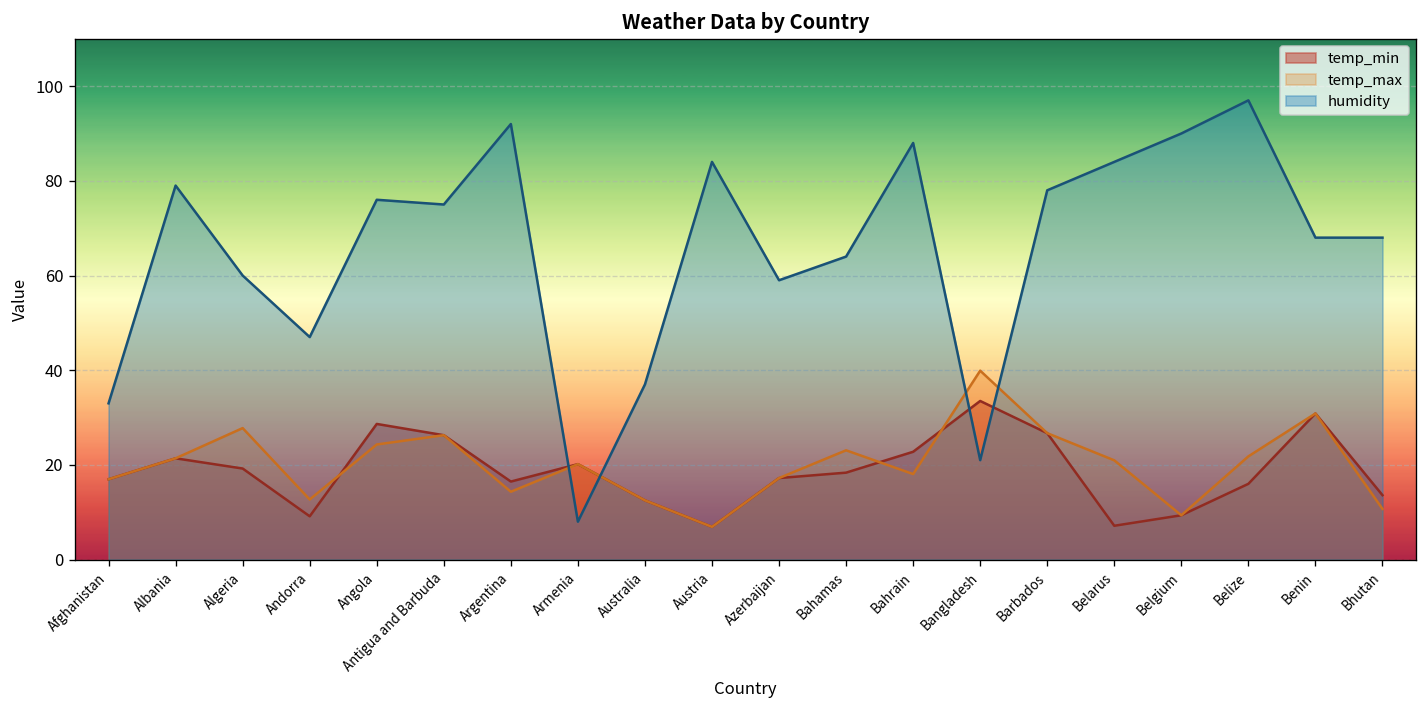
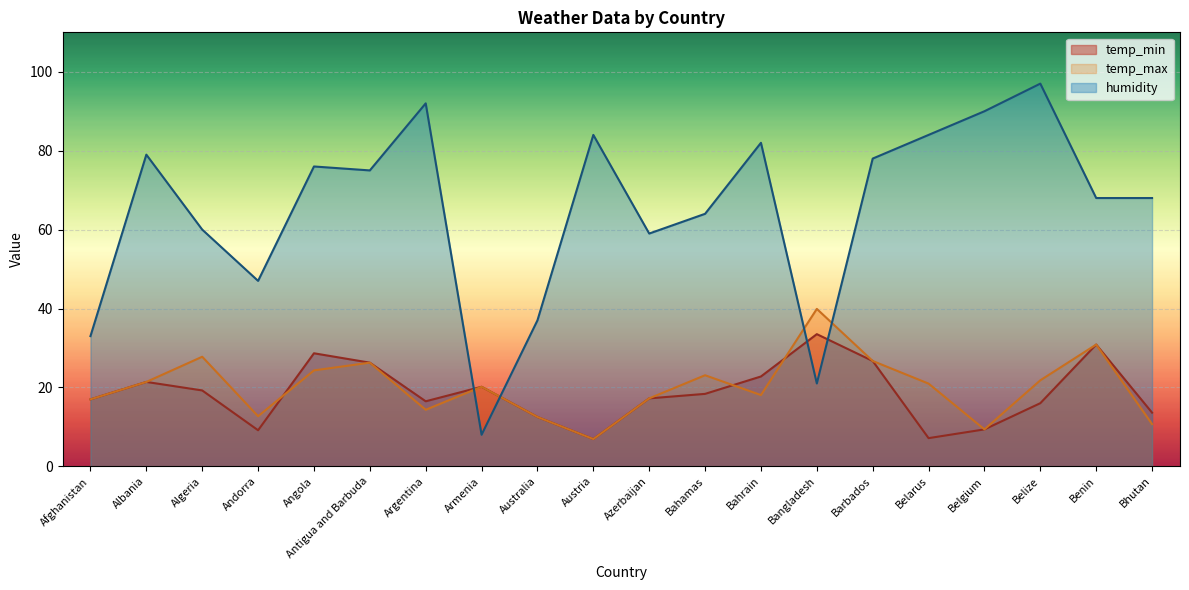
humidity, Bahrain: 88 -> 82
